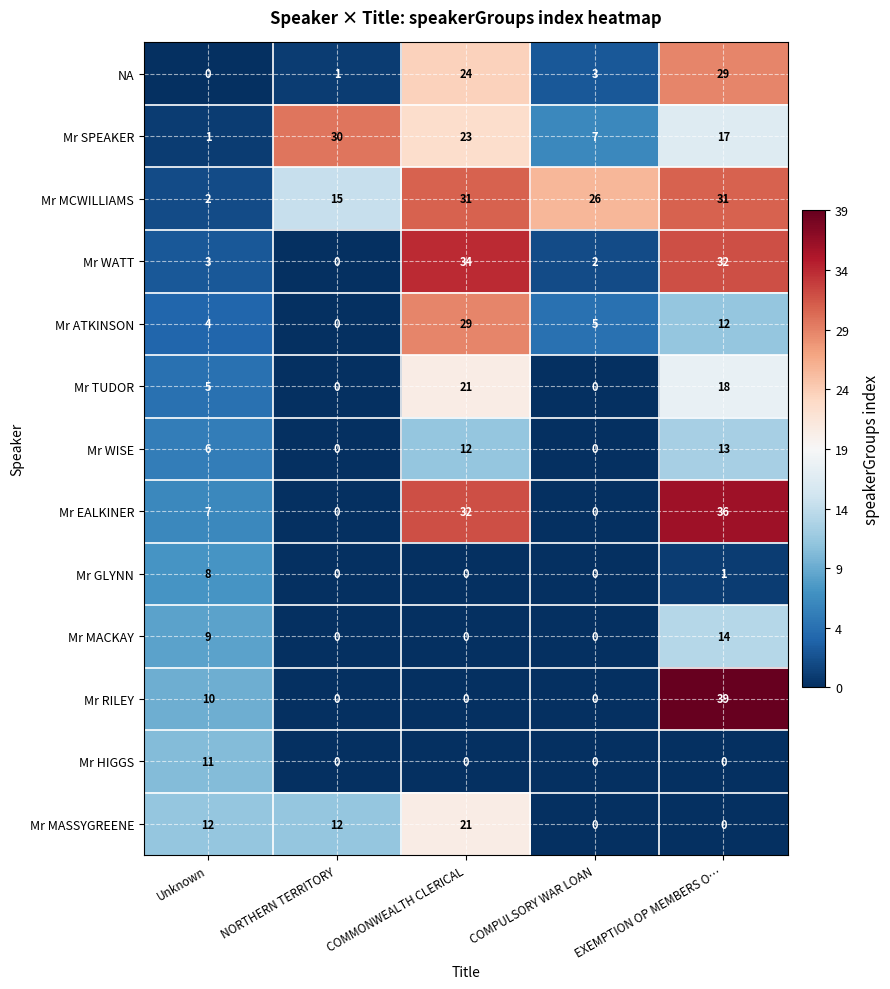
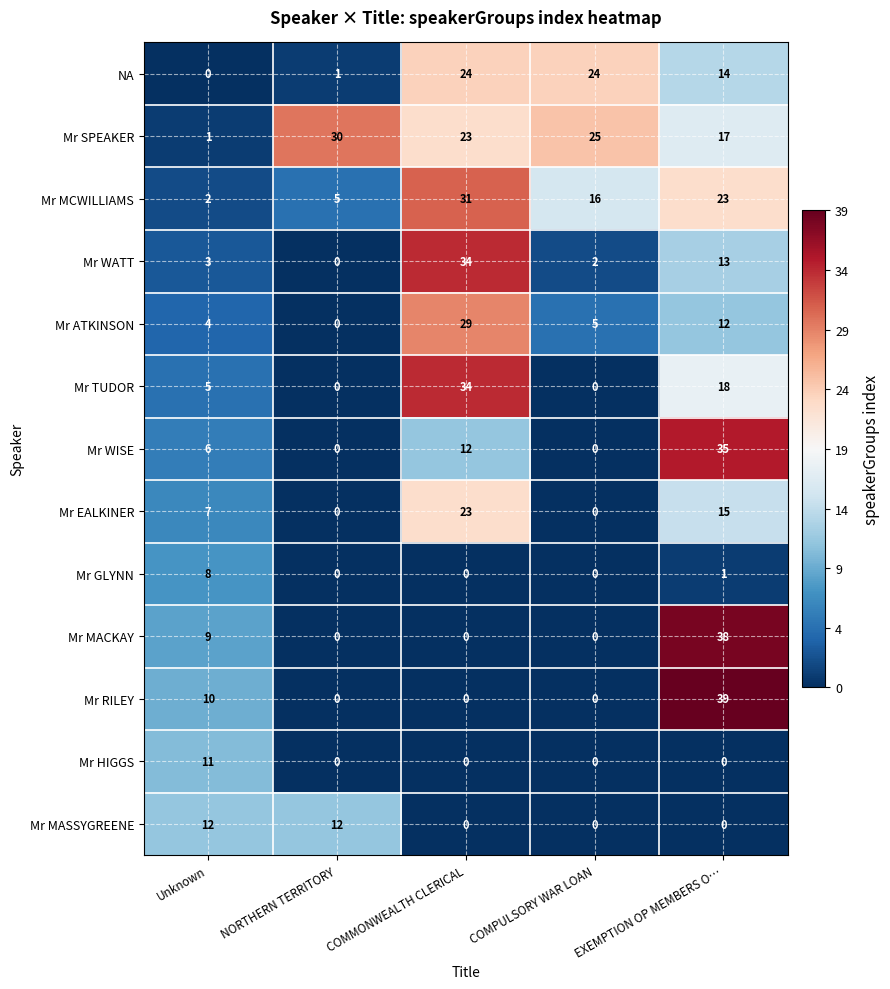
NA, COMPULSORY WAR LOAN: 3 -> 24
NA, EXEMPTION OP MEMBERS O…: 29 -> 14
Mr SPEAKER, COMPULSORY WAR LOAN: 7 -> 25
Mr MCWILLIAMS, NORTHERN TERRITORY: 15 -> 5
Mr MCWILLIAMS, COMPULSORY WAR LOAN: 26 -> 16
Mr MCWILLIAMS, EXEMPTION OP MEMBERS O…: 31 -> 23
Mr WATT, EXEMPTION OP MEMBERS O…: 32 -> 13
Mr TUDOR, COMMONWEALTH CLERICAL: 21 -> 34
Mr WISE, EXEMPTION OP MEMBERS O…: 13 -> 35
Mr EALKINER, COMMONWEALTH CLERICAL: 32 -> 23
Mr EALKINER, EXEMPTION OP MEMBERS O…: 36 -> 15
Mr MACKAY, EXEMPTION OP MEMBERS O…: 14 -> 38
Mr MASSYGREENE, COMMONWEALTH CLERICAL: 21 -> 0
